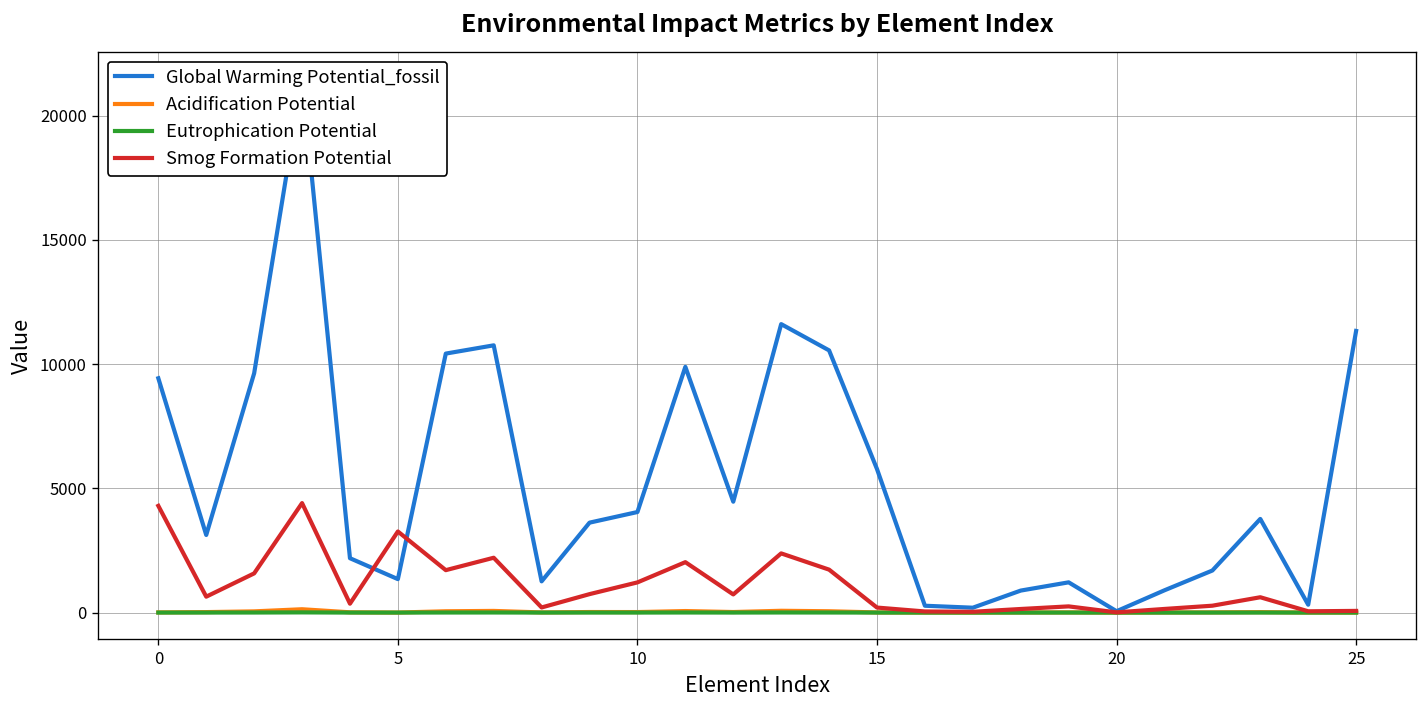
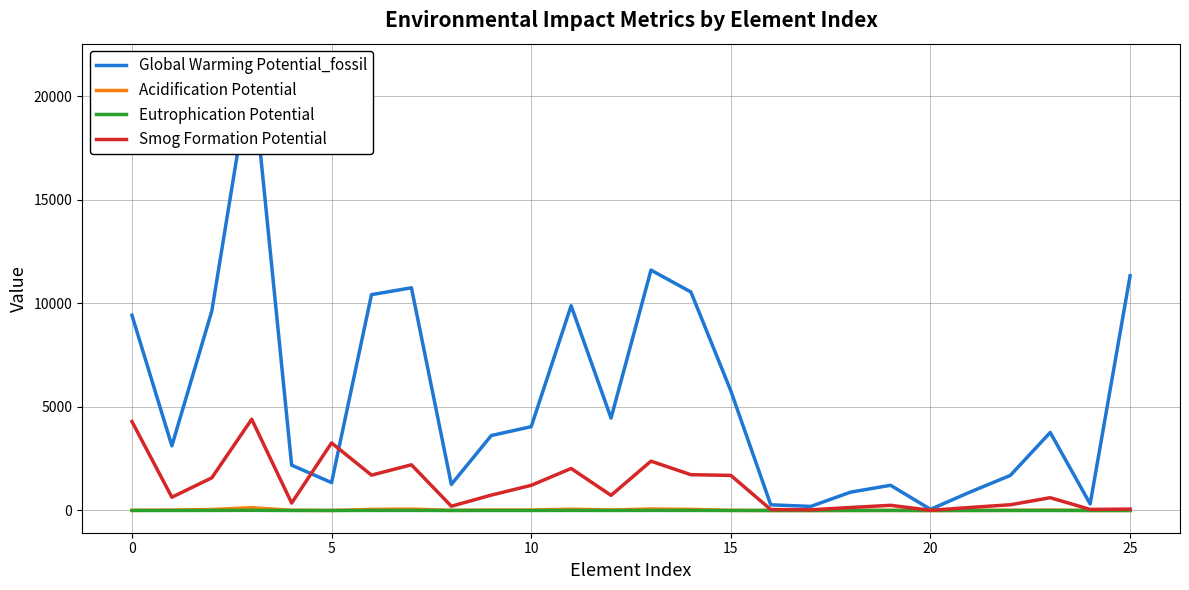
Smog Formation Potential, 15: 200 -> 1700
